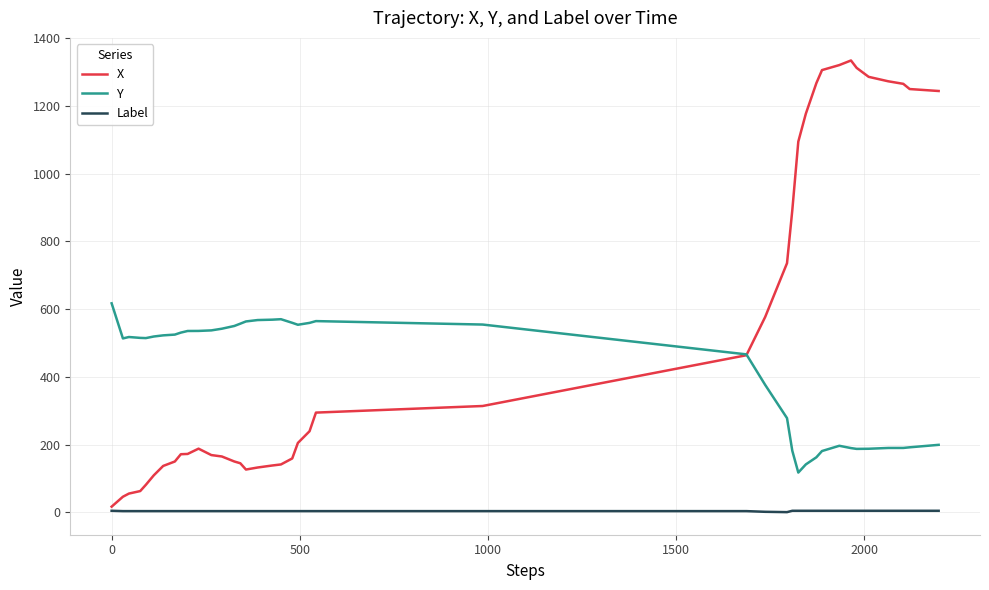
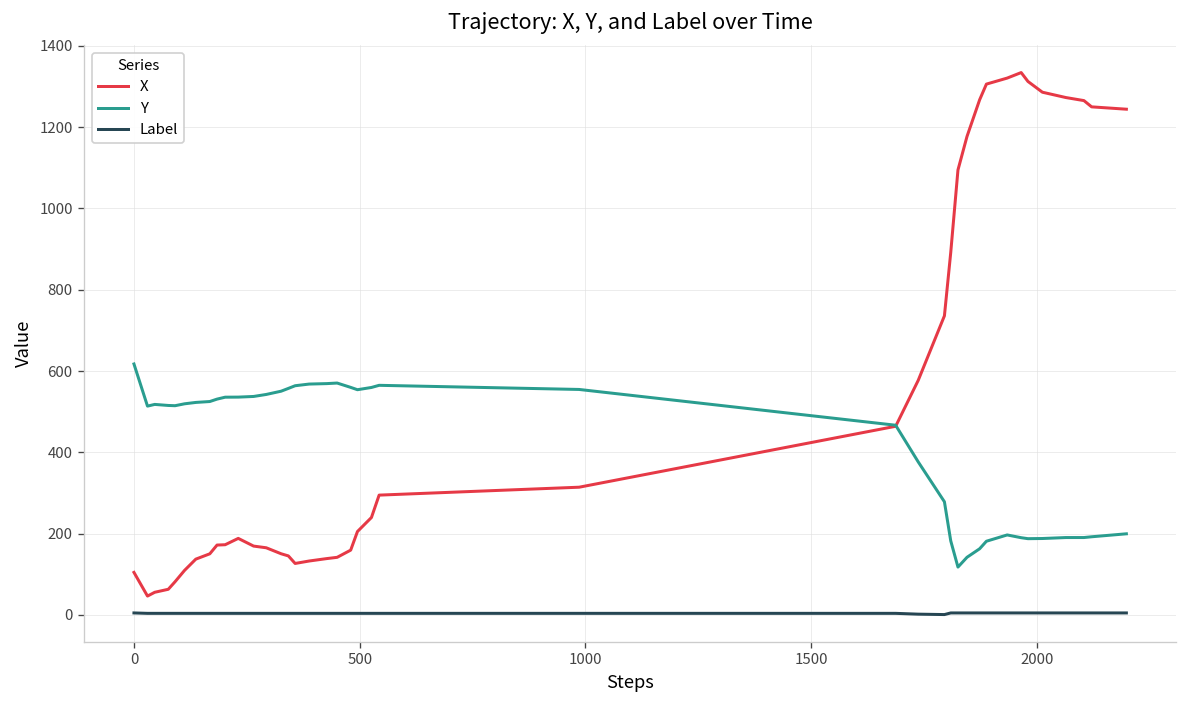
X, 0: 20 -> 100
